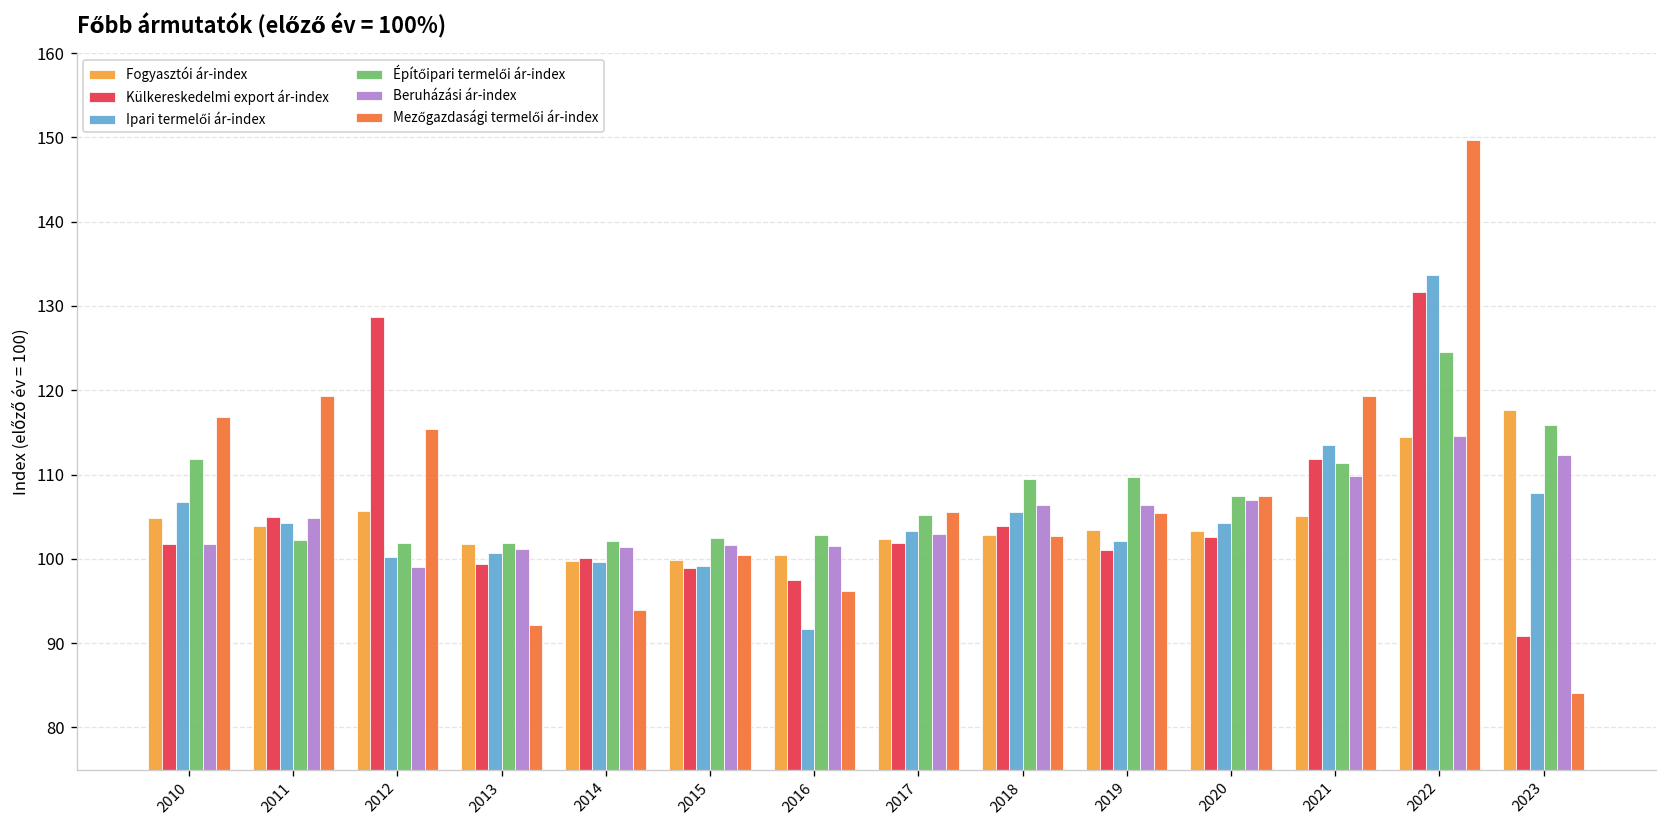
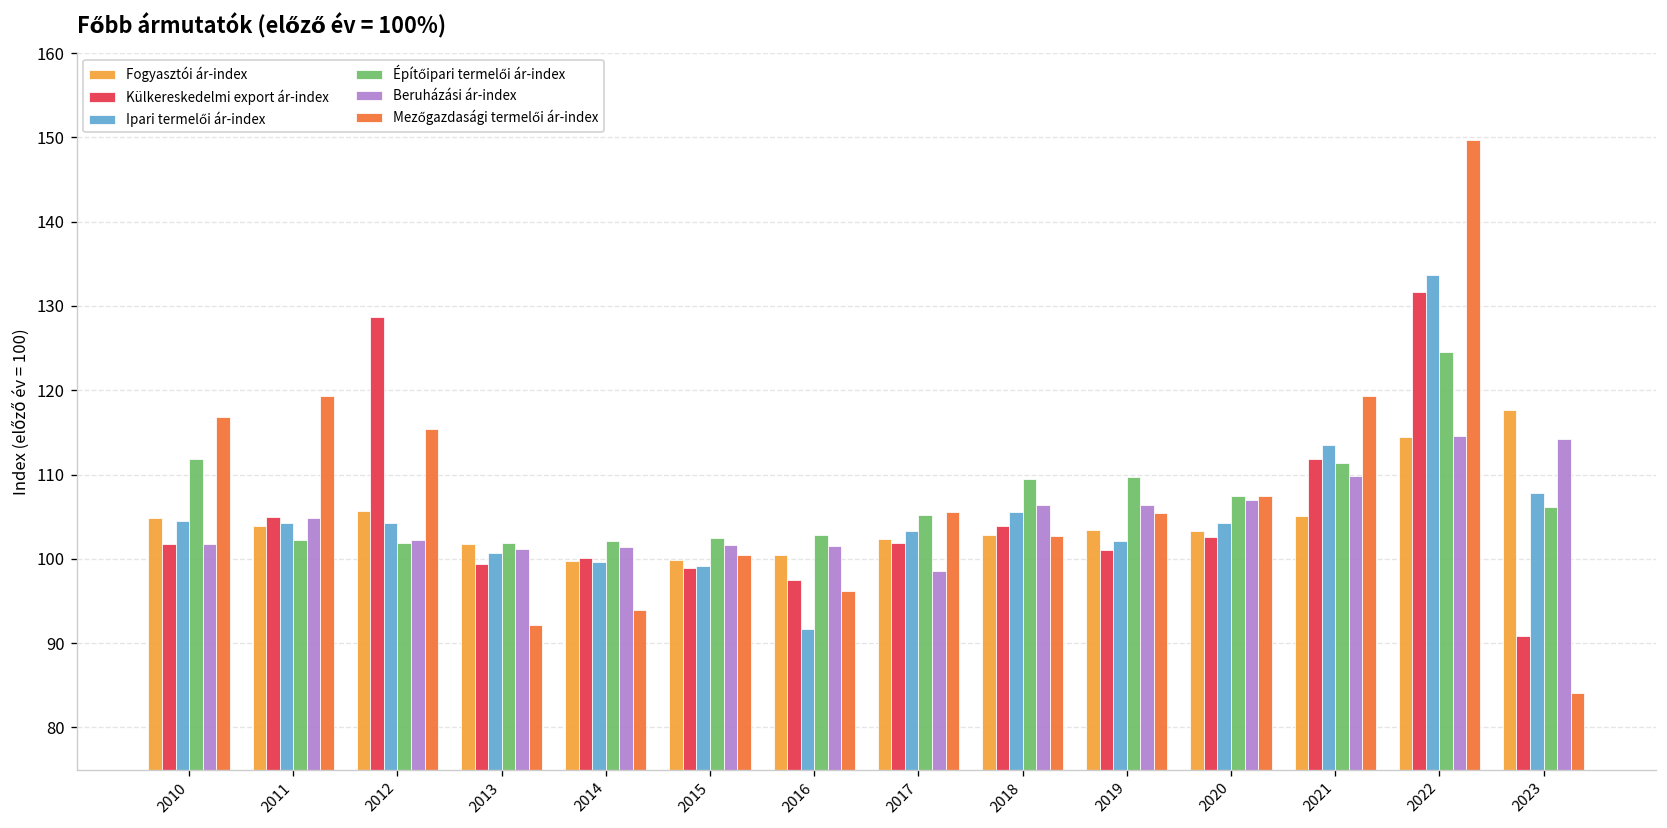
Ipari termelői ár-index, 2010: 107 -> 105
Ipari termelői ár-index, 2012: 100 -> 104
Beruházási ár-index, 2012: 99 -> 102
Beruházási ár-index, 2017: 103 -> 99
Építőipari termelői ár-index, 2023: 116 -> 106
Beruházási ár-index, 2023: 112 -> 114
